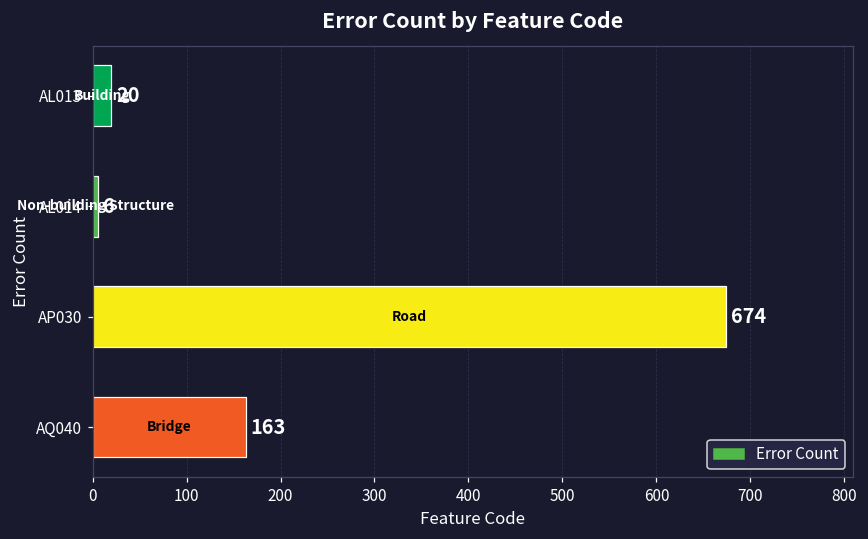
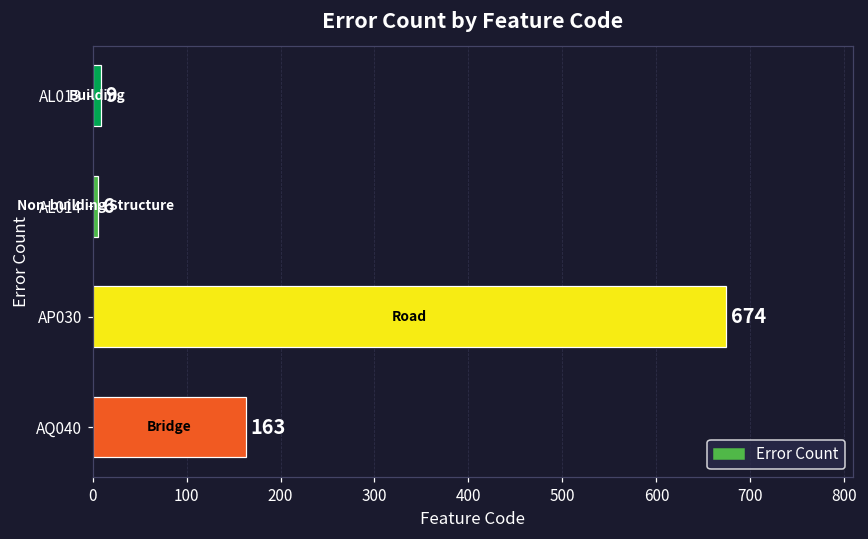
AL013: 20 -> 9
